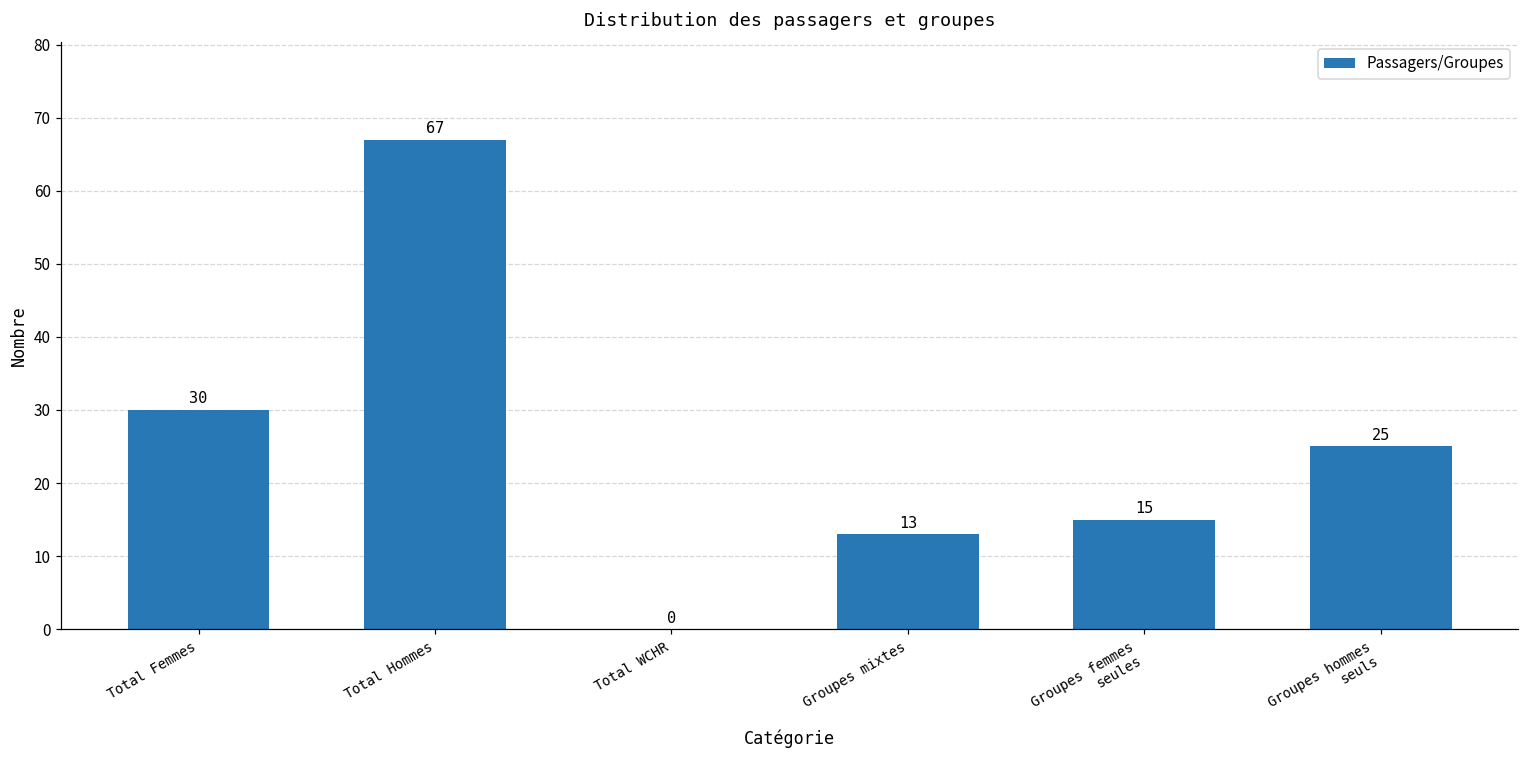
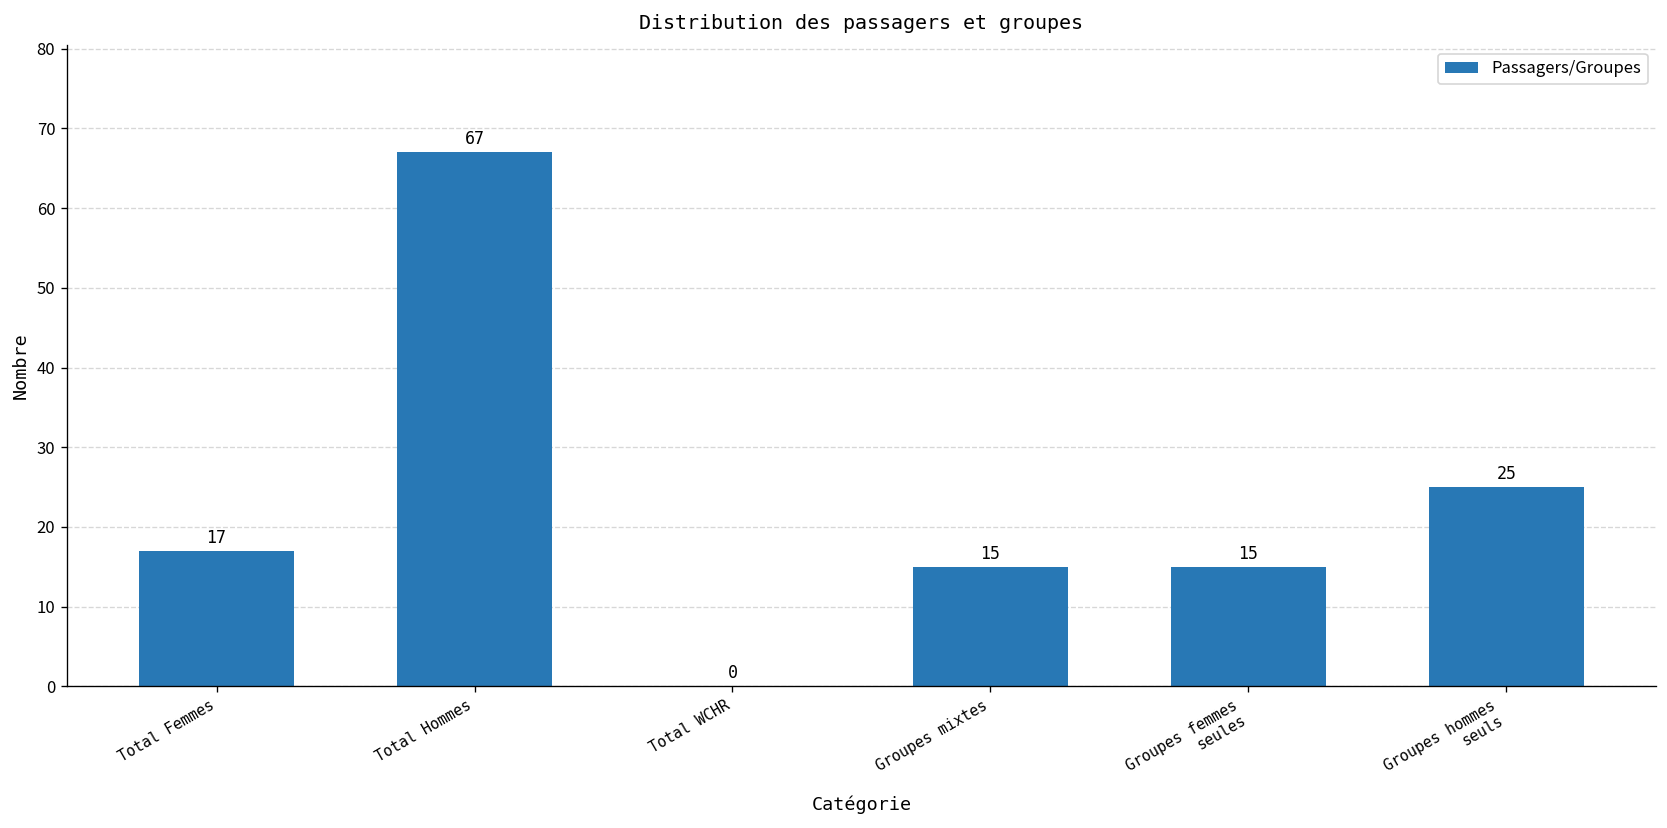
Total Femmes: 30 -> 17
Groupes mixtes: 13 -> 15
